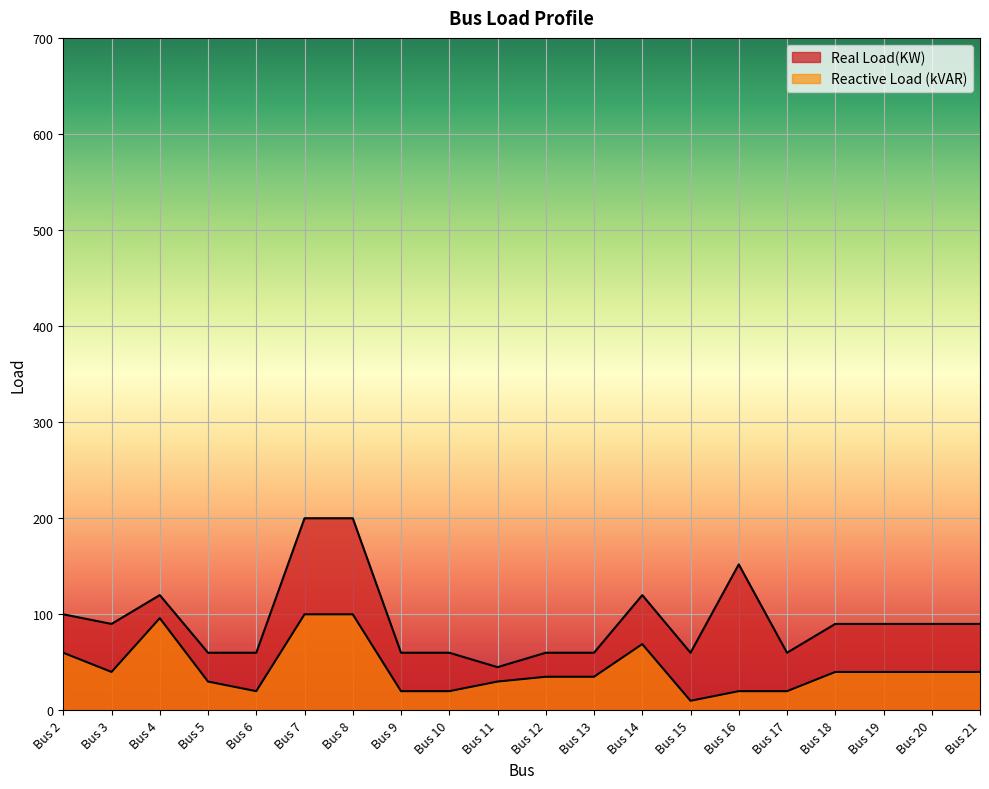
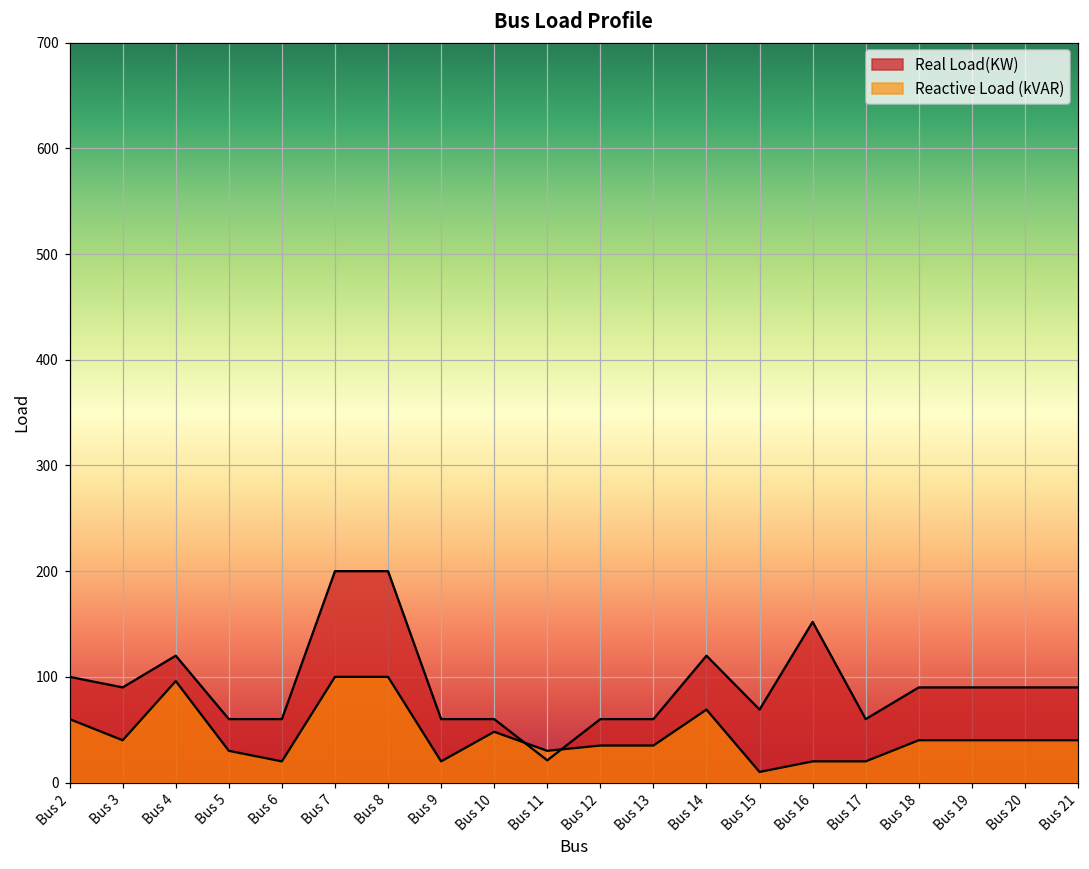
Reactive Load (kVAR), Bus 10: 20 -> 50
Real Load(KW), Bus 11: 50 -> 20
Real Load(KW), Bus 15: 60 -> 70
